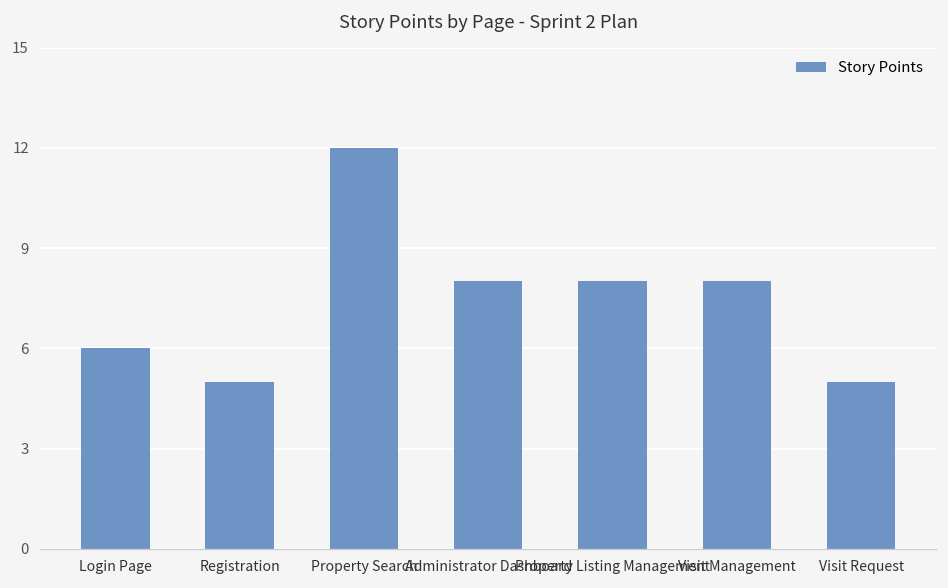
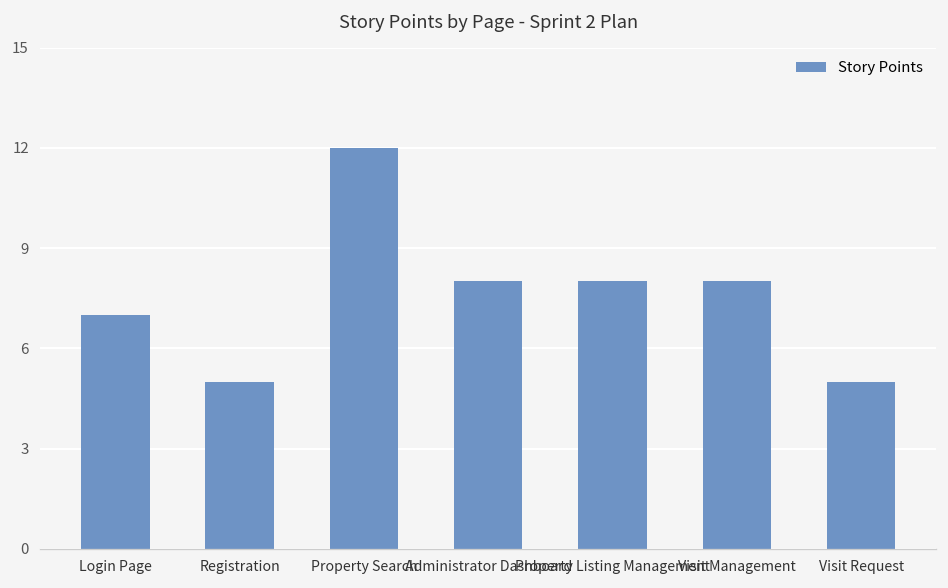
Login Page: 6 -> 7
